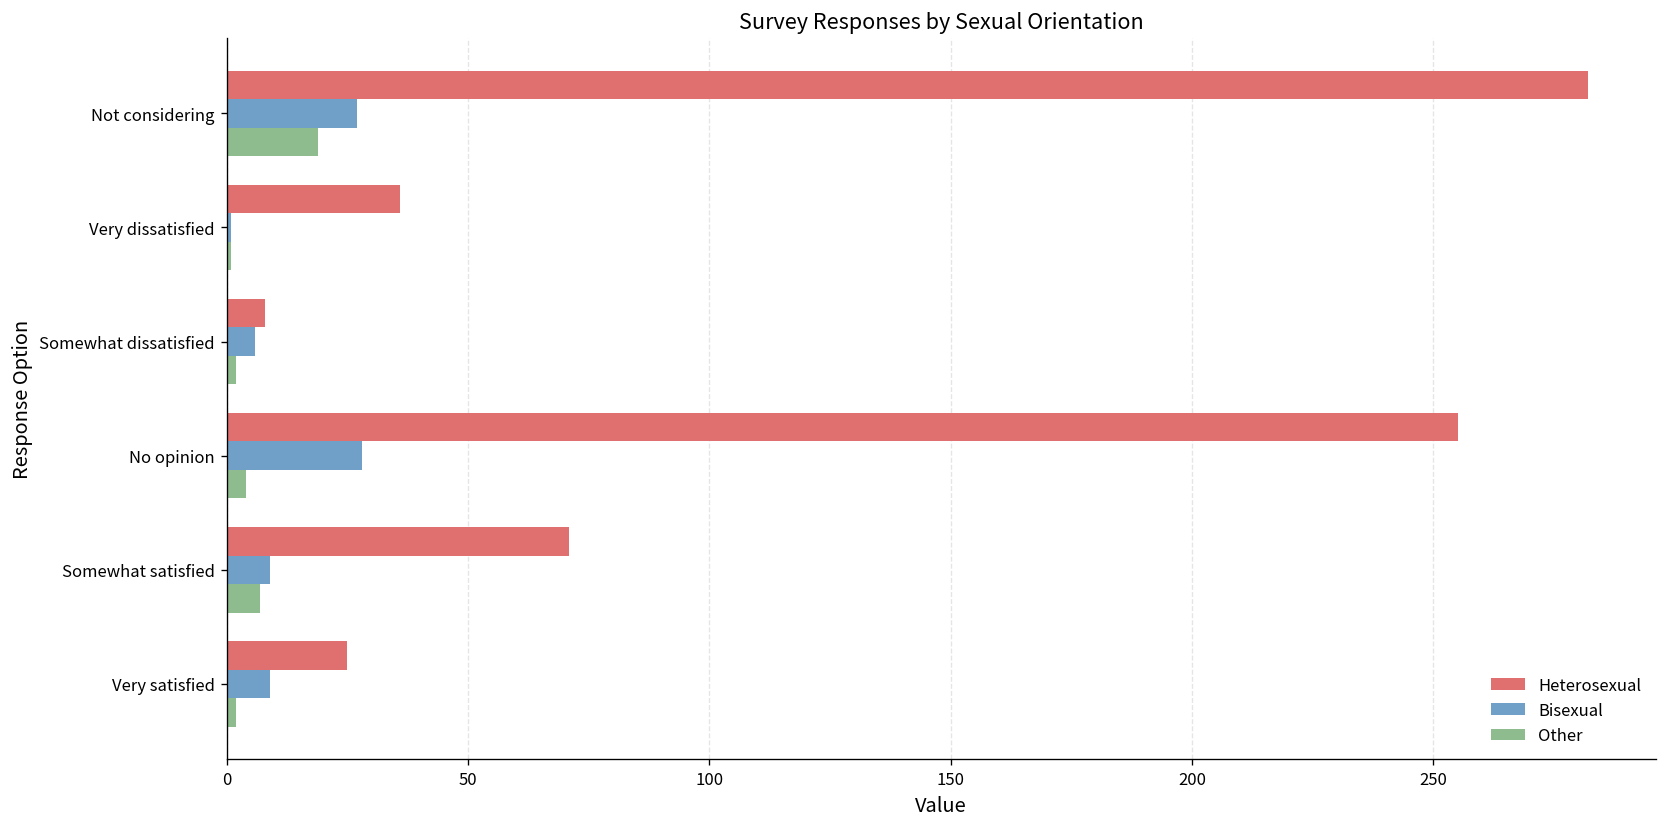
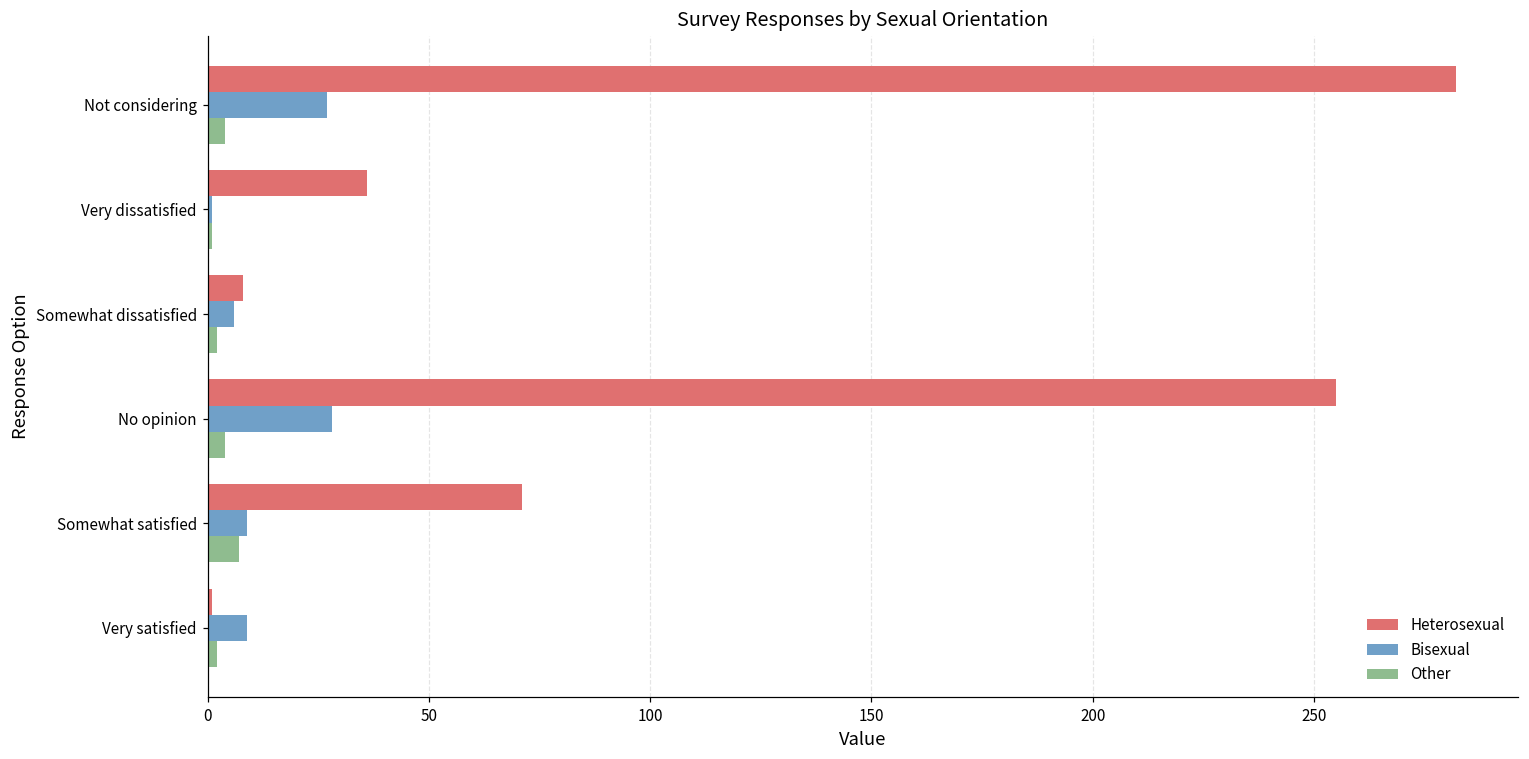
Other, Not considering: 19 -> 4
Heterosexual, Very satisfied: 25 -> 1
